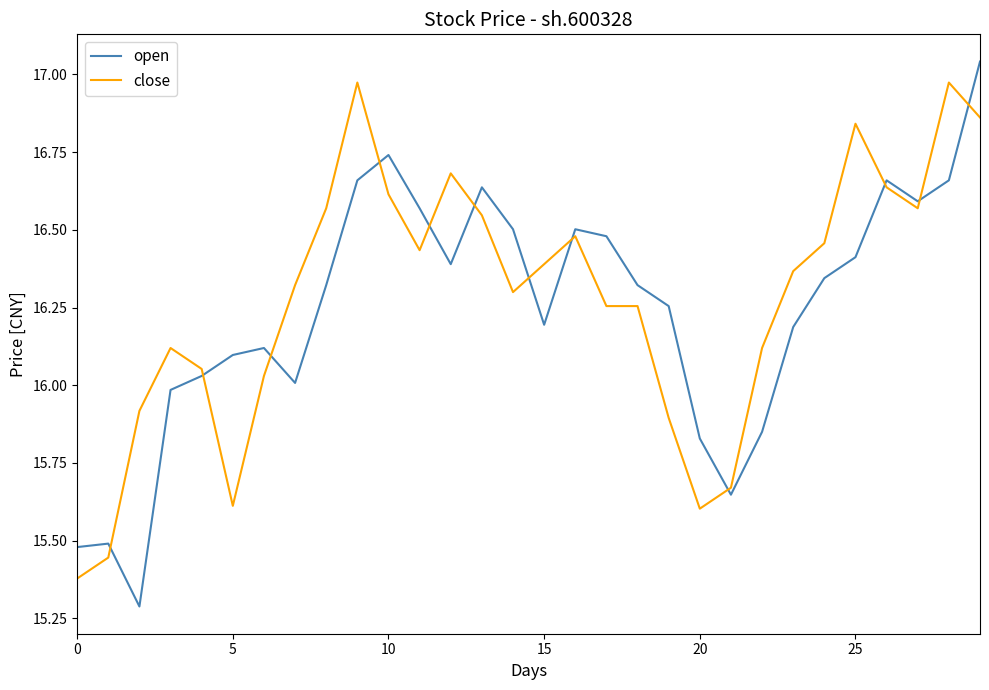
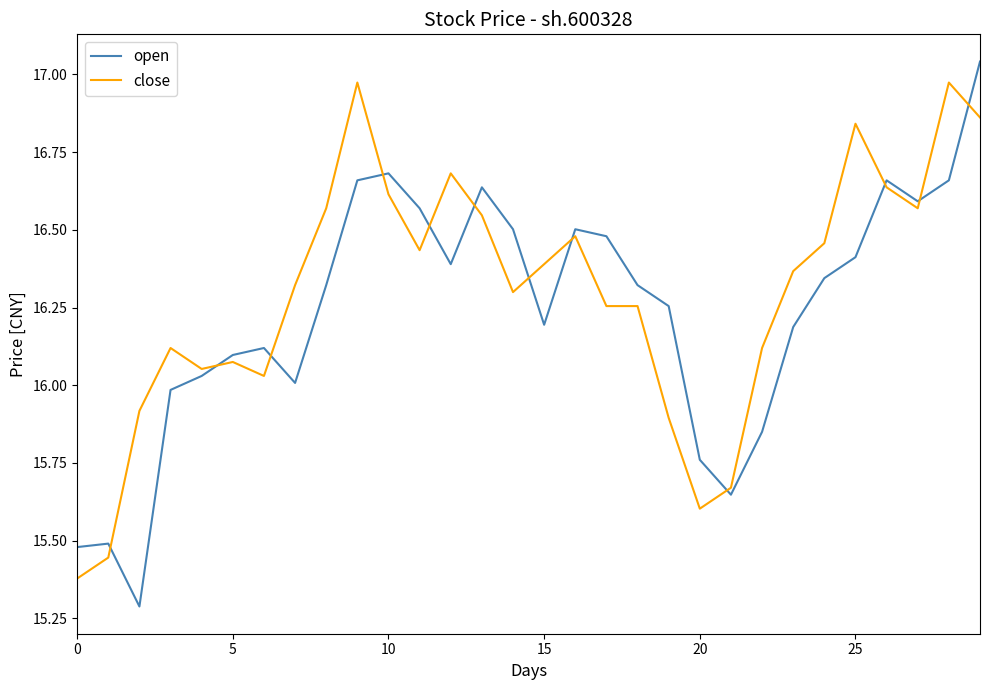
close, 5: 15.61 -> 16.07
open, 10: 16.74 -> 16.68
open, 20: 15.83 -> 15.76
